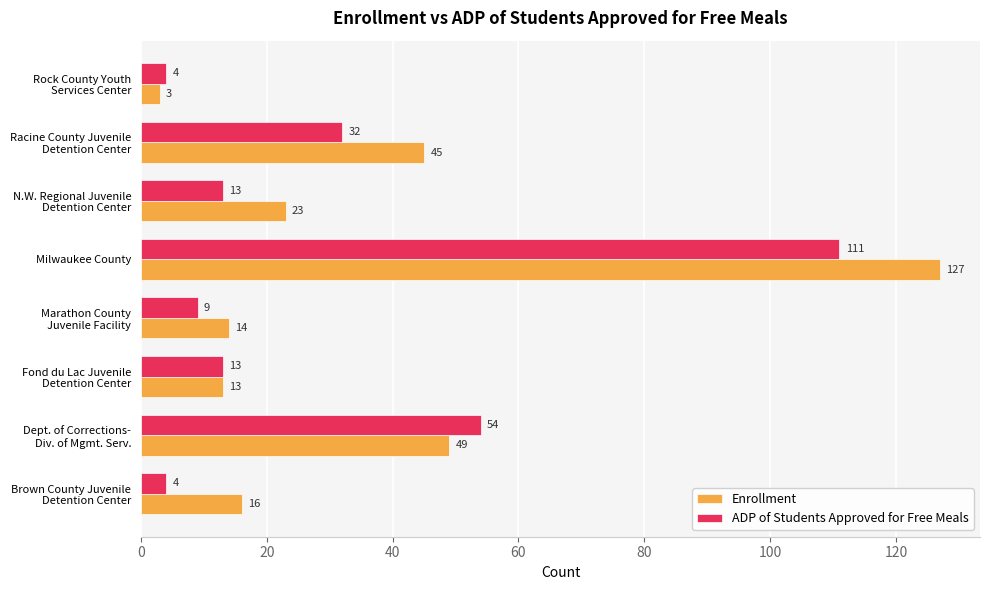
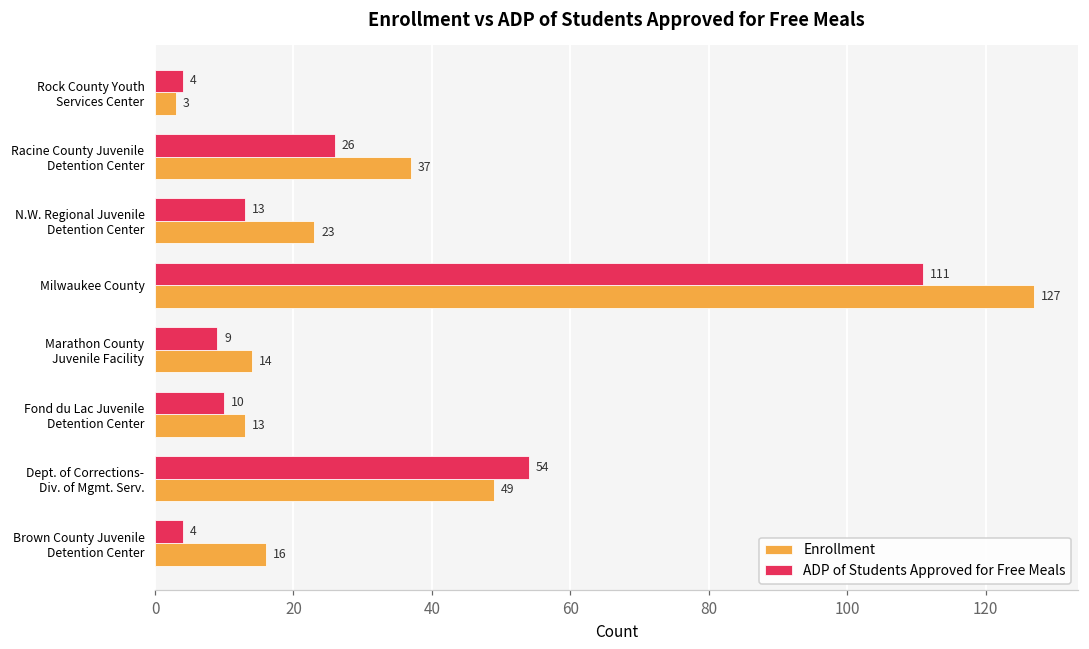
ADP of Students Approved for Free Meals, Racine County Juvenile Detention Center: 32 -> 26
Enrollment, Racine County Juvenile Detention Center: 45 -> 37
ADP of Students Approved for Free Meals, Fond du Lac Juvenile Detention Center: 13 -> 10
